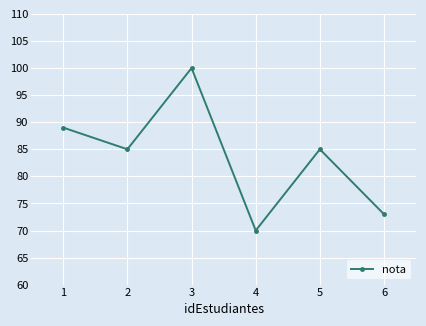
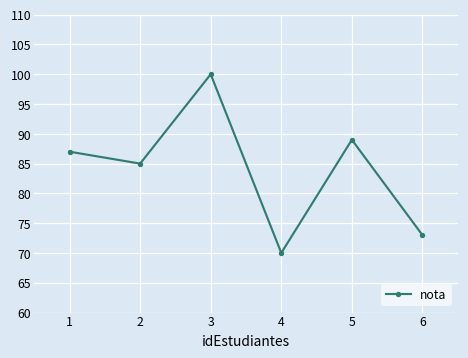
1: 89 -> 87
5: 85 -> 89
